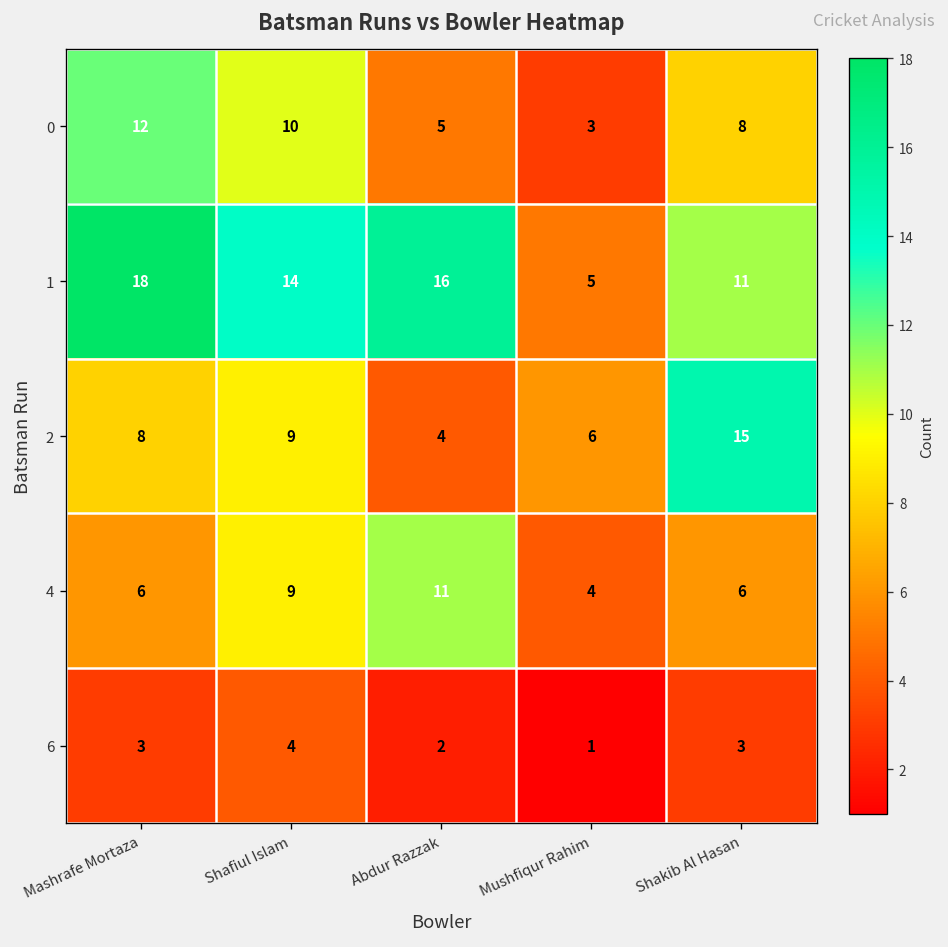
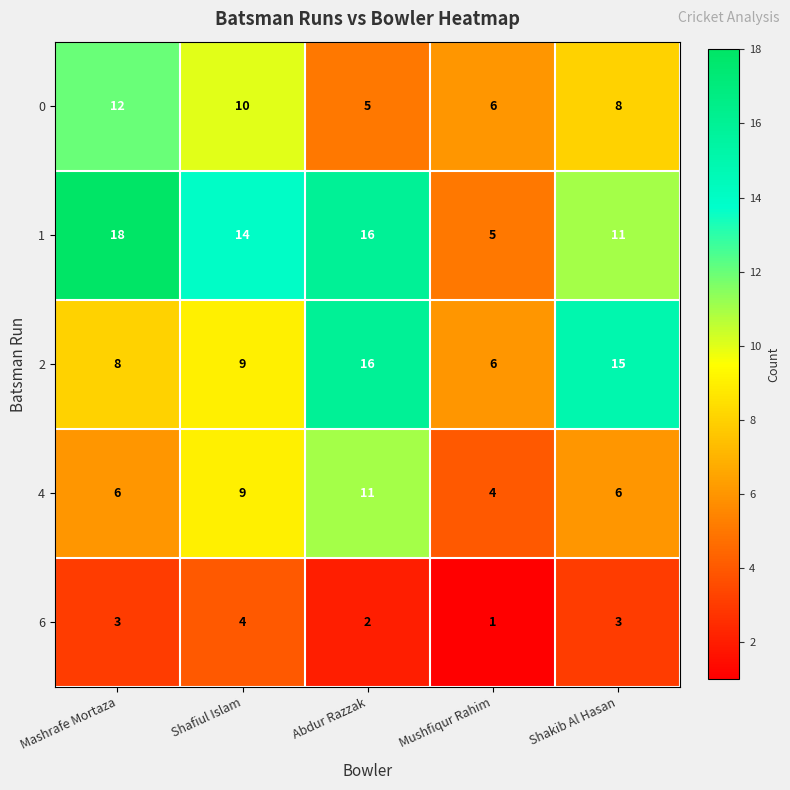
0, Mushfiqur Rahim: 3 -> 6
2, Abdur Razzak: 4 -> 16
